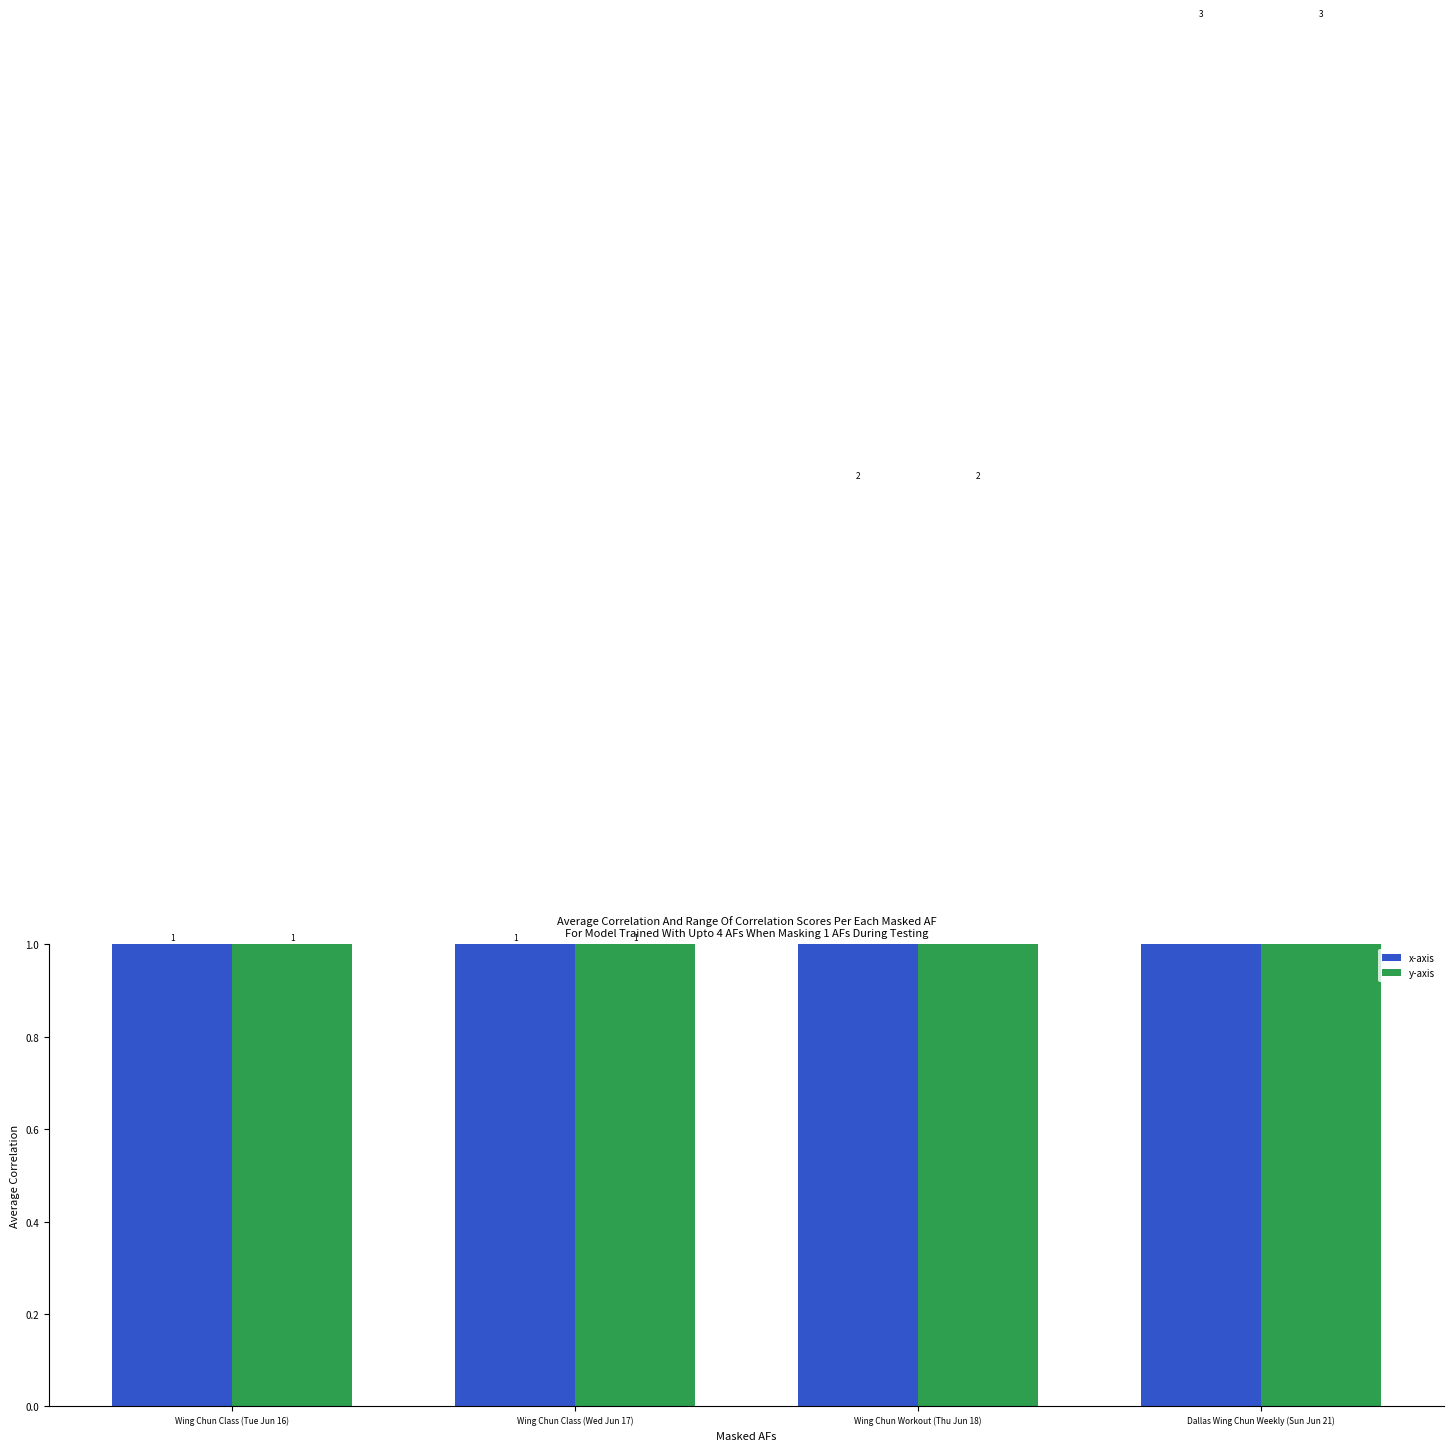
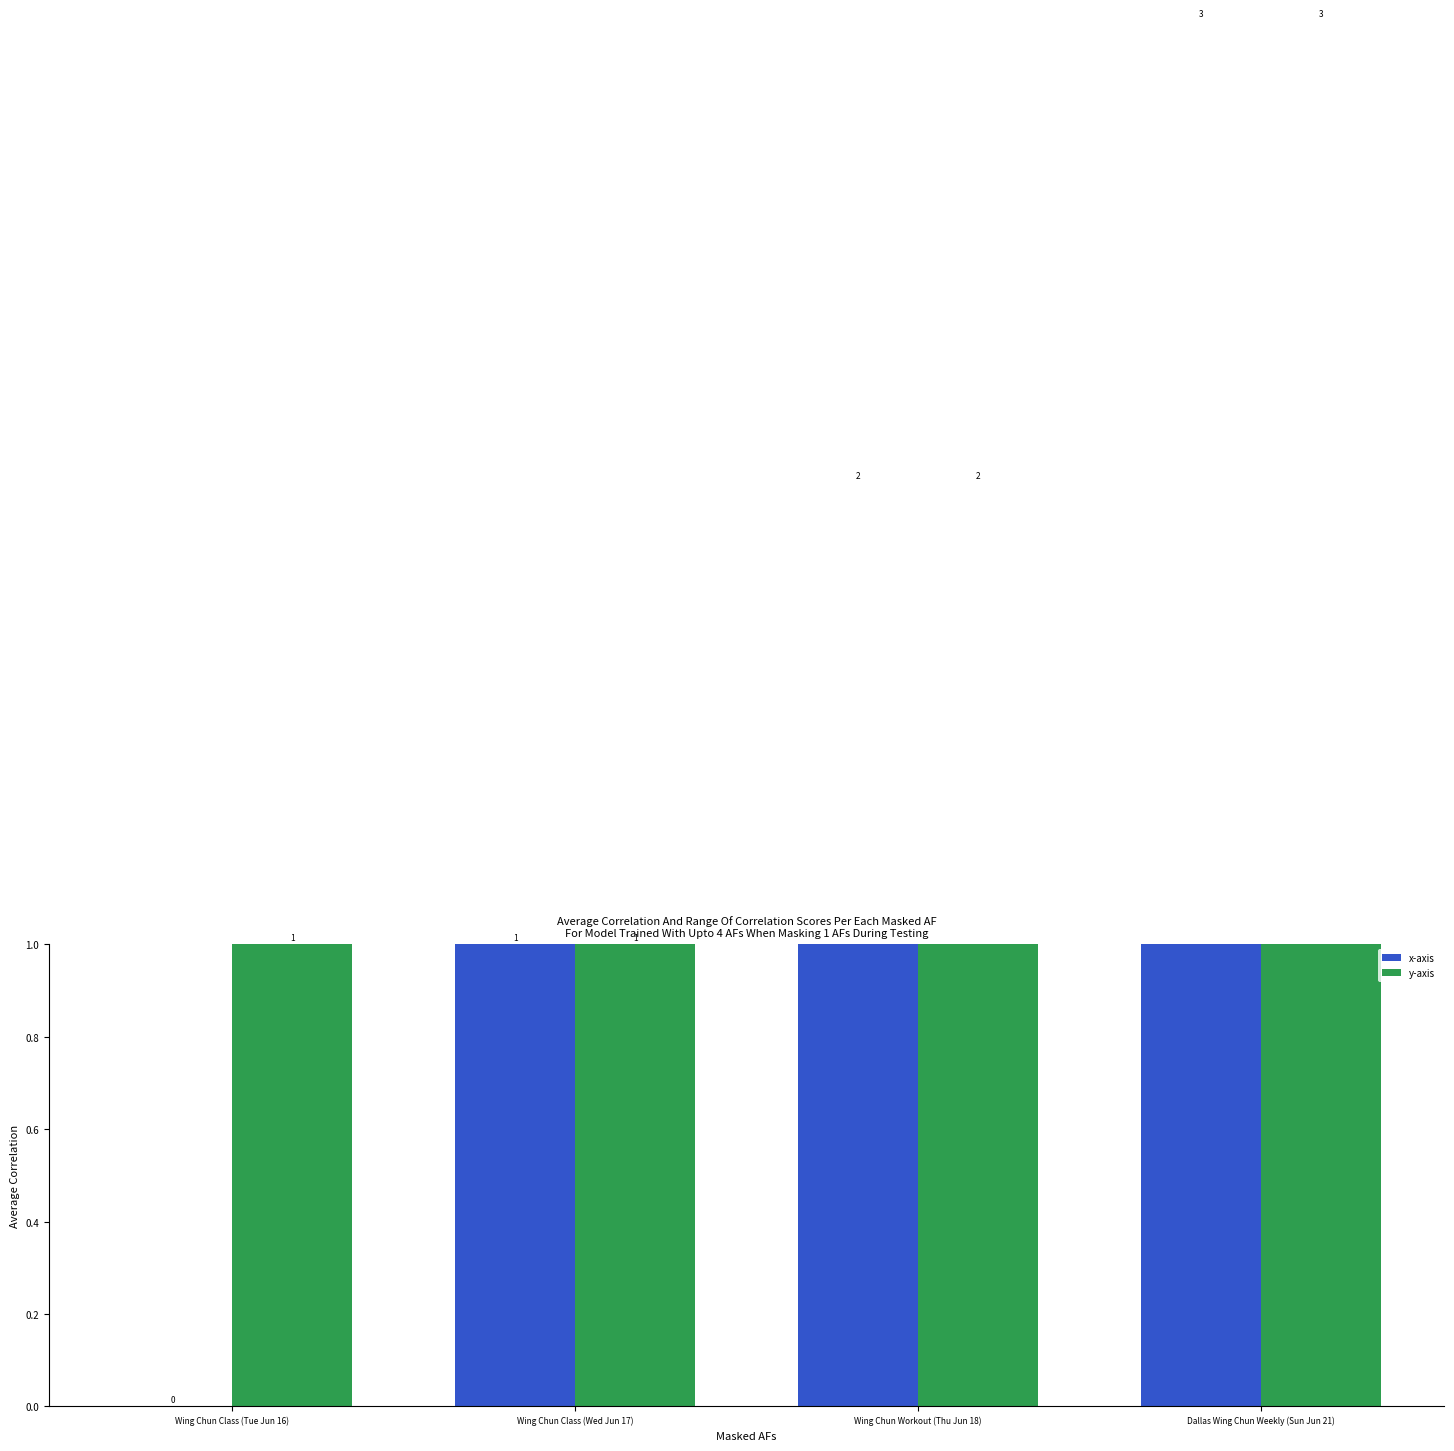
x-axis, Wing Chun Class (Tue Jun 16): 1 -> 0
